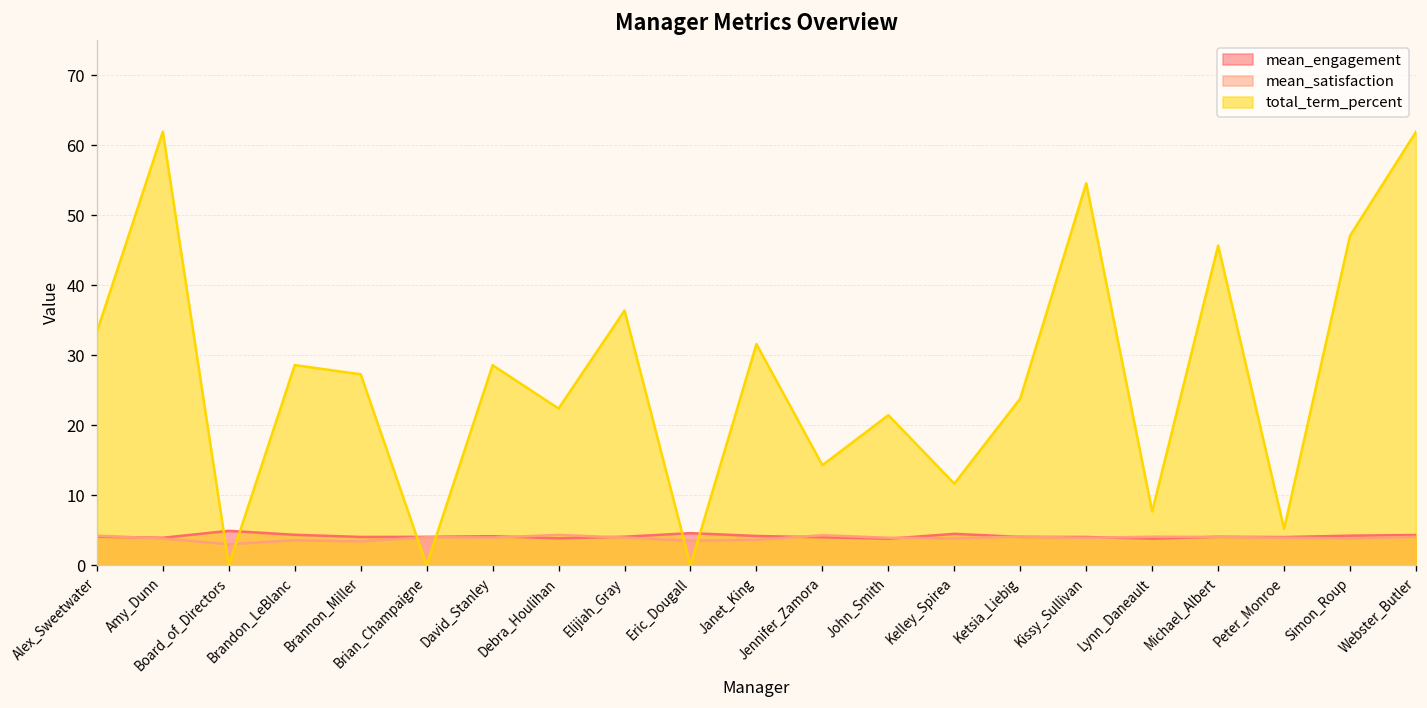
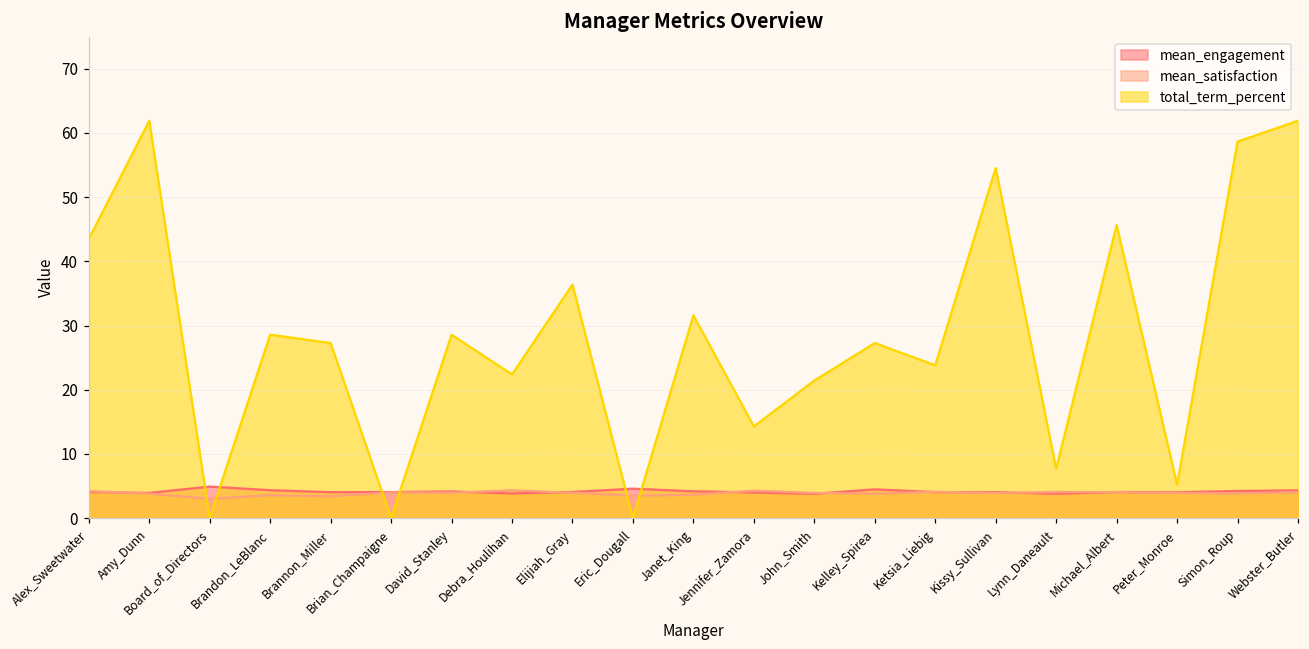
total_term_percent, Alex_Sweetwater: 33 -> 43
total_term_percent, Kelley_Spirea: 12 -> 27
total_term_percent, Simon_Roup: 47 -> 59
